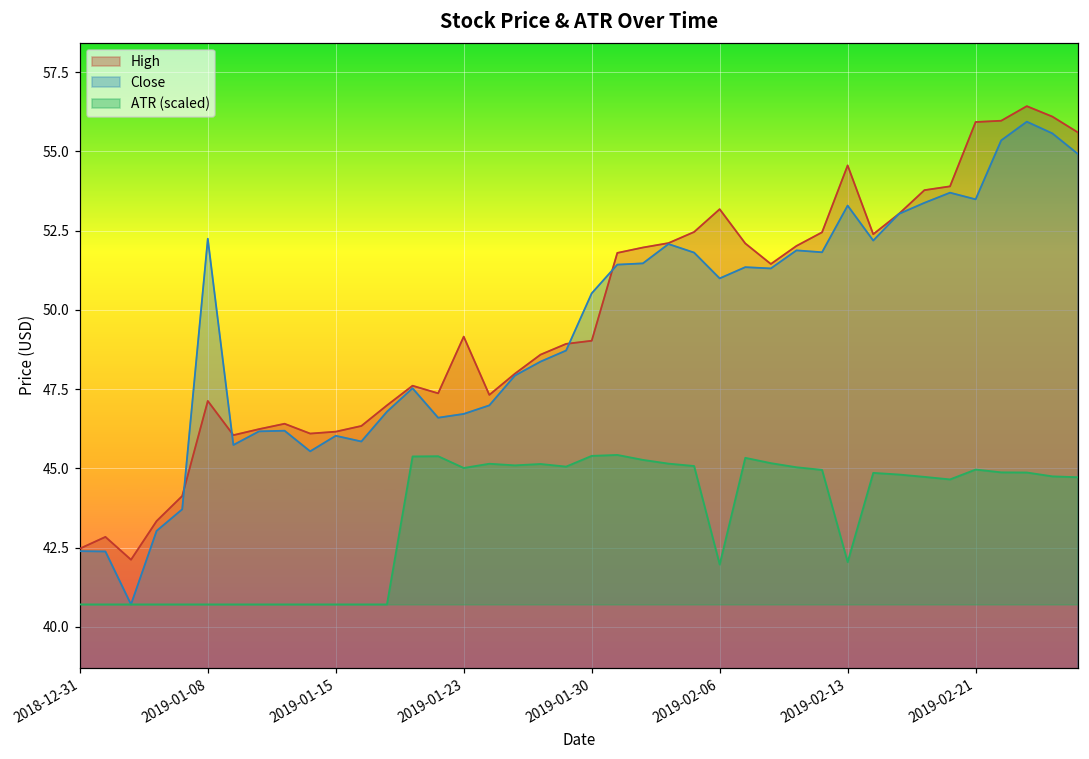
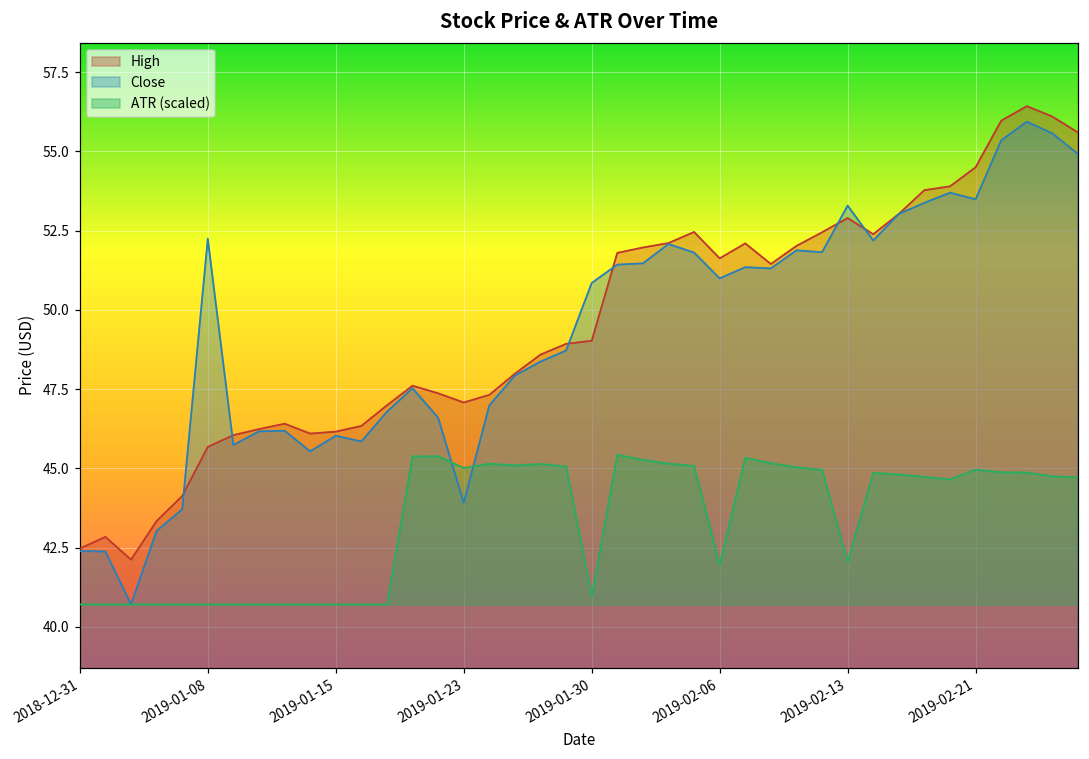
High, 2019-01-08: 47.1 -> 45.7
High, 2019-01-23: 49.2 -> 47.1
Close, 2019-01-23: 46.7 -> 43.9
Close, 2019-01-30: 50.5 -> 50.8
ATR (scaled), 2019-01-30: 45.4 -> 41.0
High, 2019-02-06: 53.2 -> 51.6
High, 2019-02-13: 54.6 -> 52.9
High, 2019-02-21: 55.9 -> 54.5
